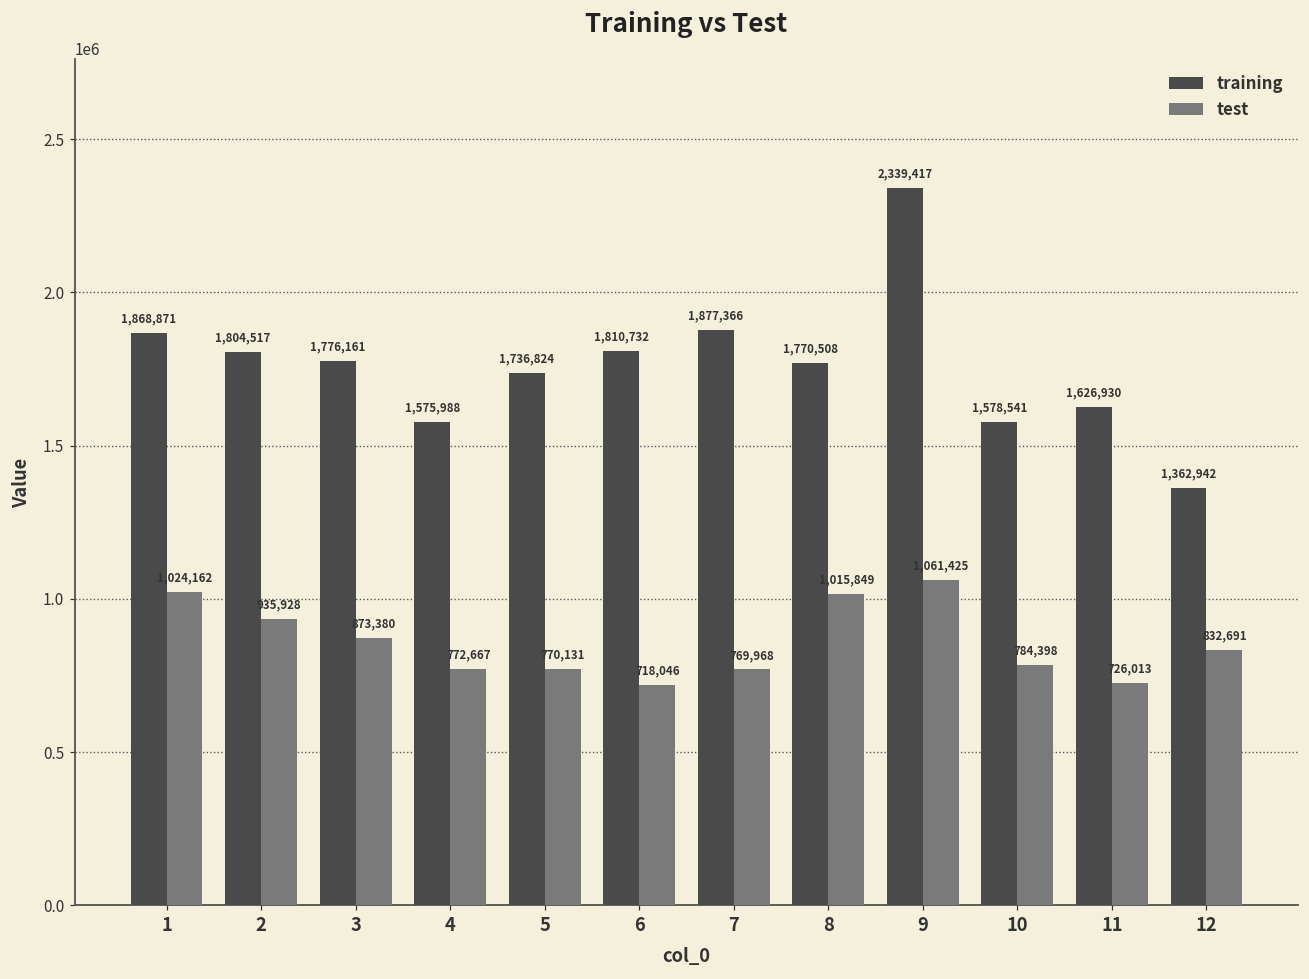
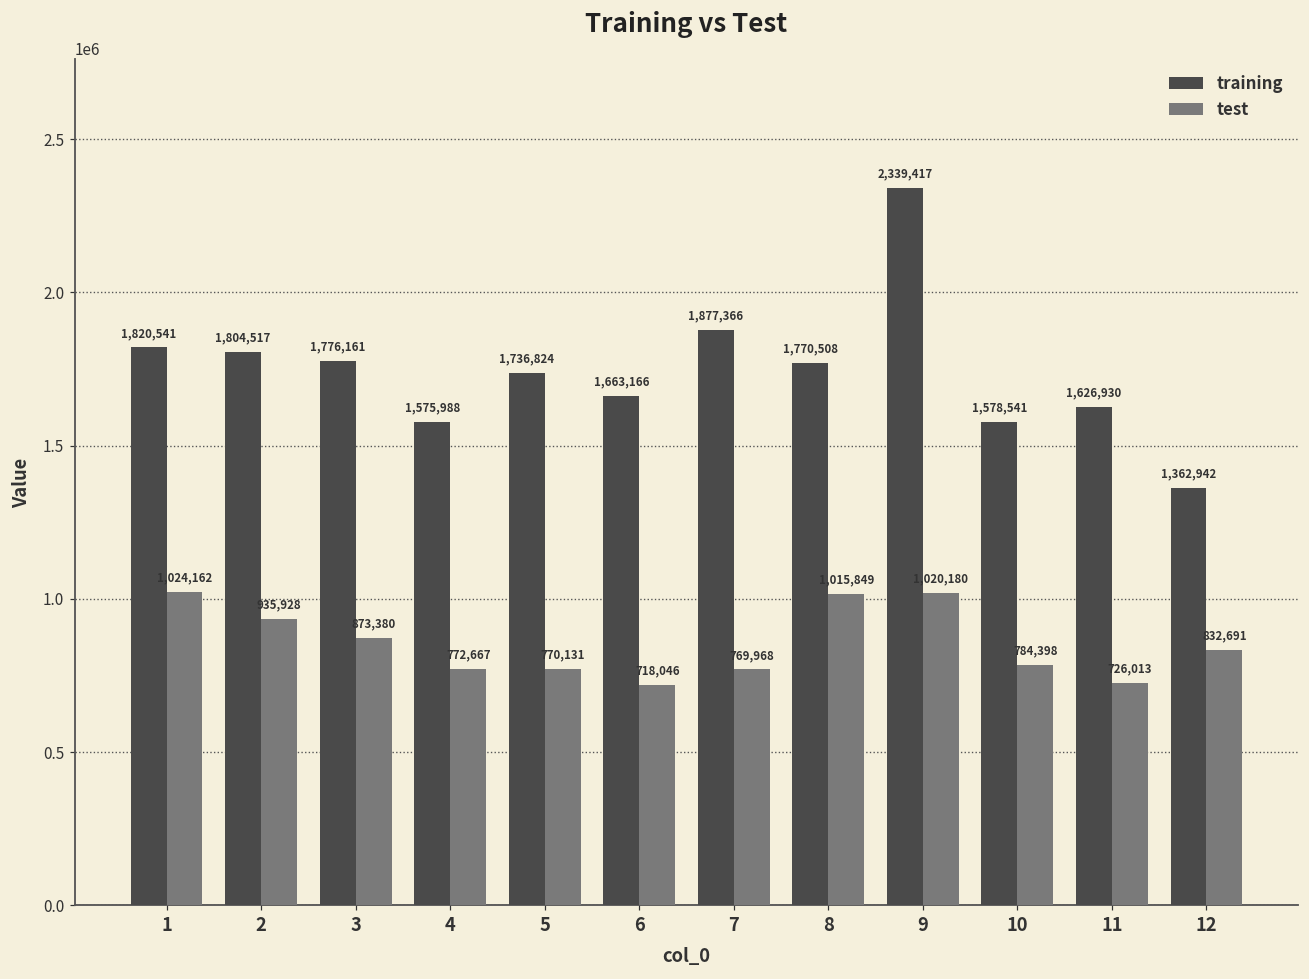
training, 1: 1,868,871 -> 1,820,541
training, 6: 1,810,732 -> 1,663,166
test, 9: 1,061,425 -> 1,020,180
